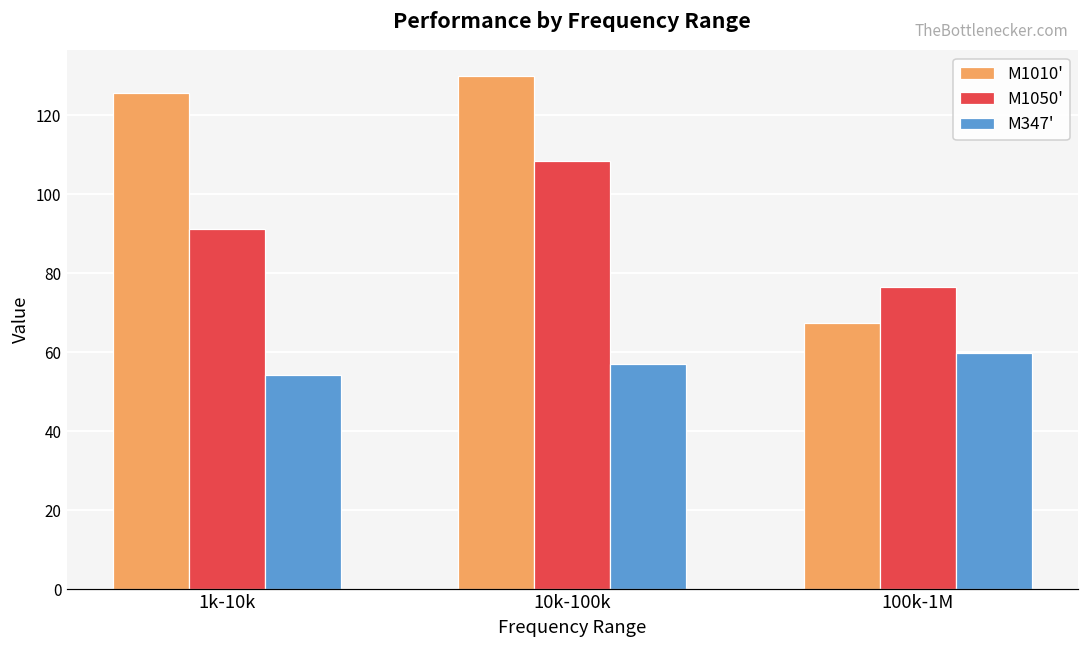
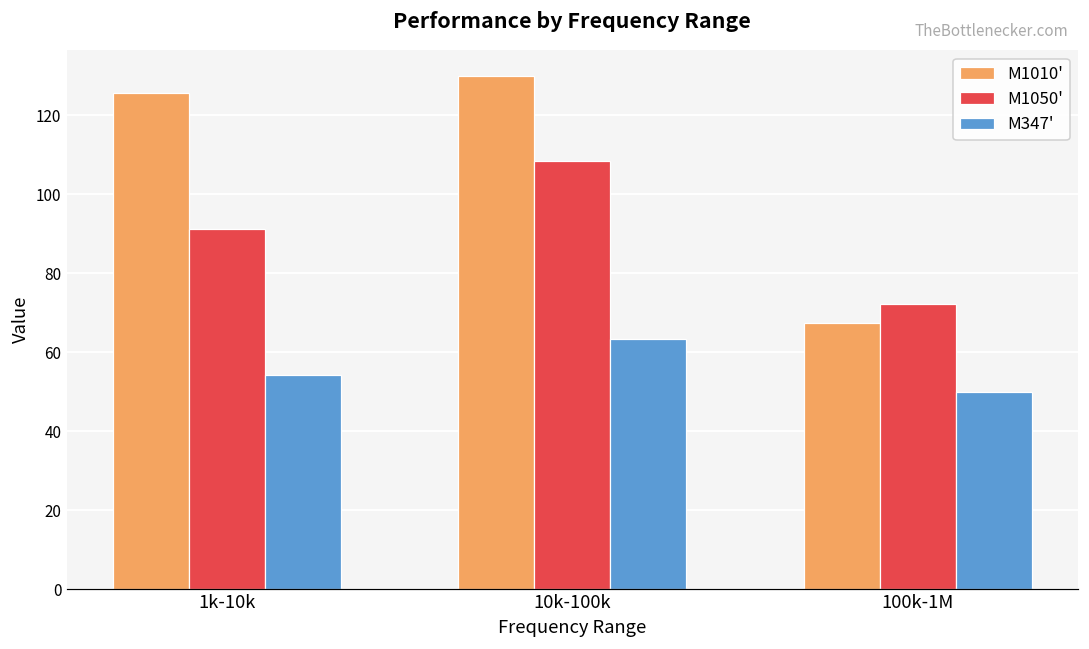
M347', 10k-100k: 57 -> 63
M1050', 100k-1M: 76 -> 72
M347', 100k-1M: 60 -> 50
